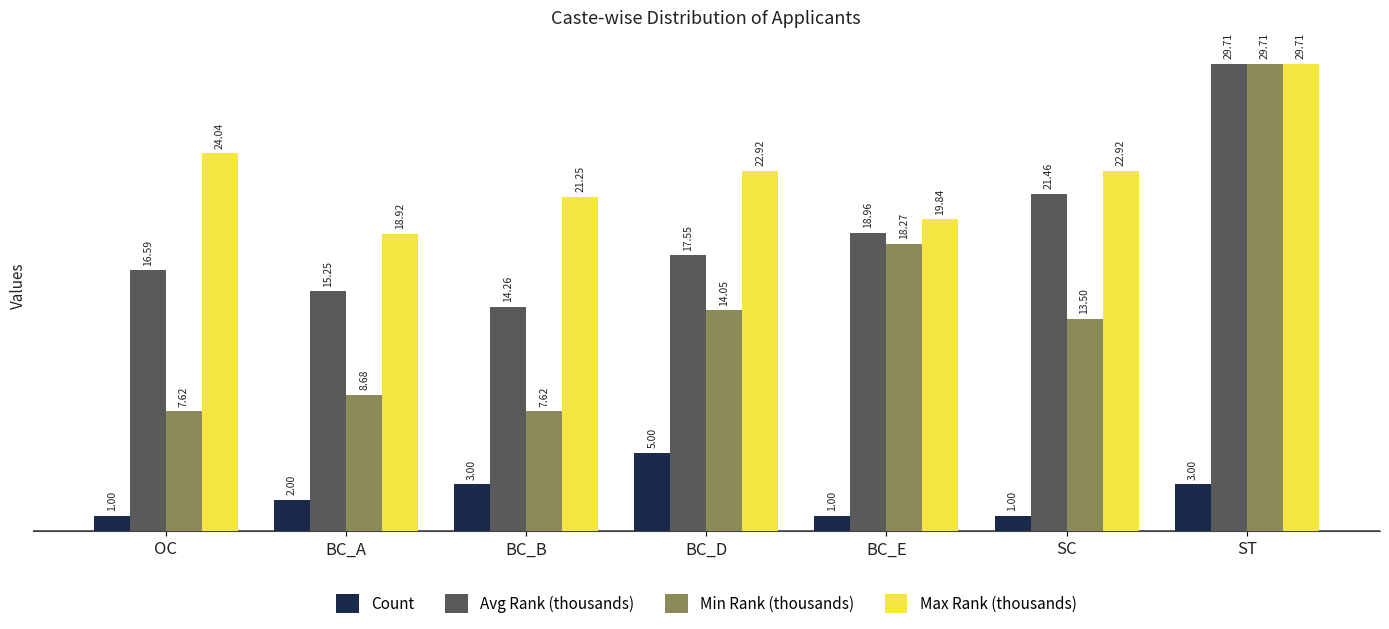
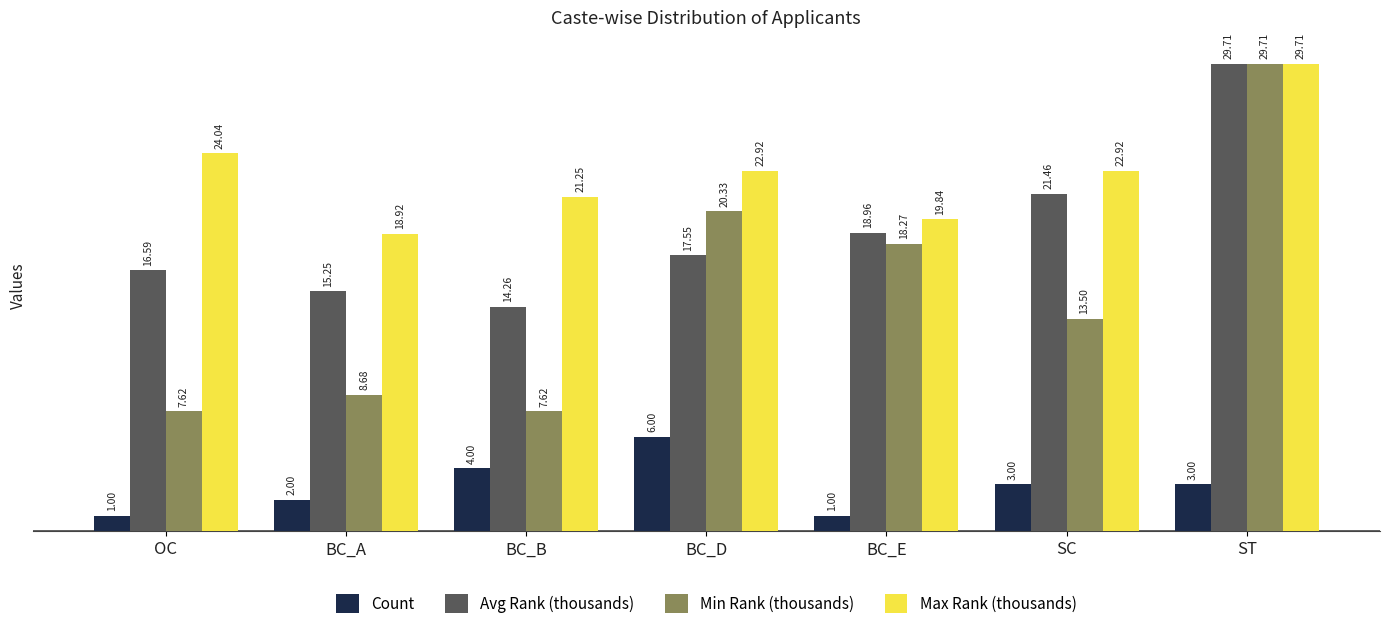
Count, BC_B: 3.00 -> 4.00
Count, BC_D: 5.00 -> 6.00
Min Rank (thousands), BC_D: 14.05 -> 20.33
Count, SC: 1.00 -> 3.00
